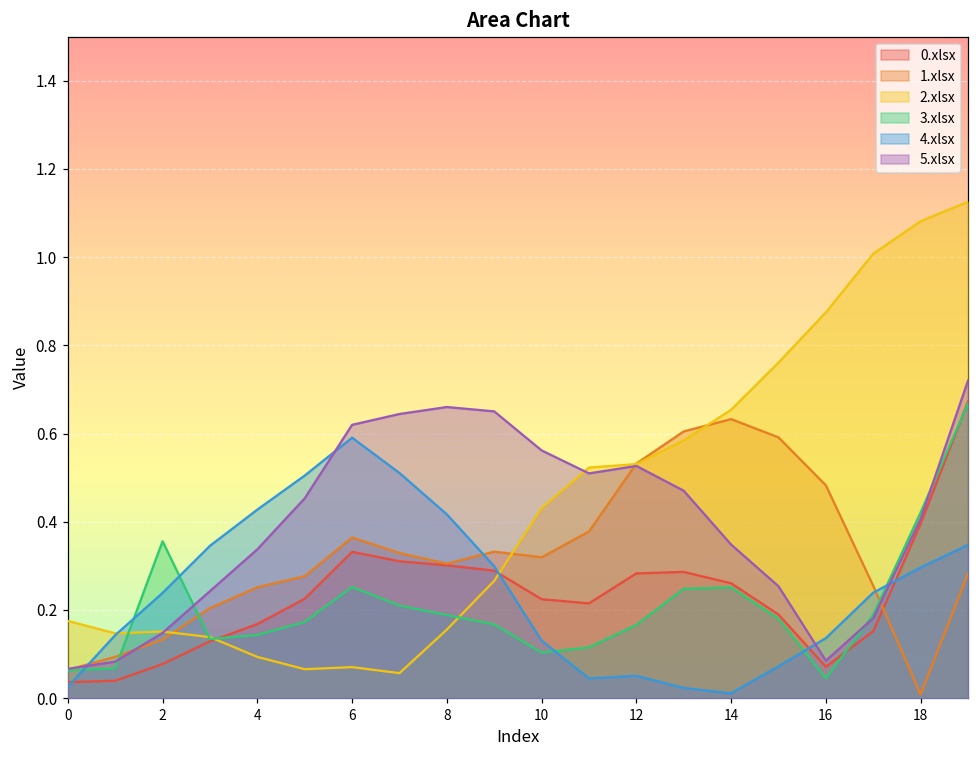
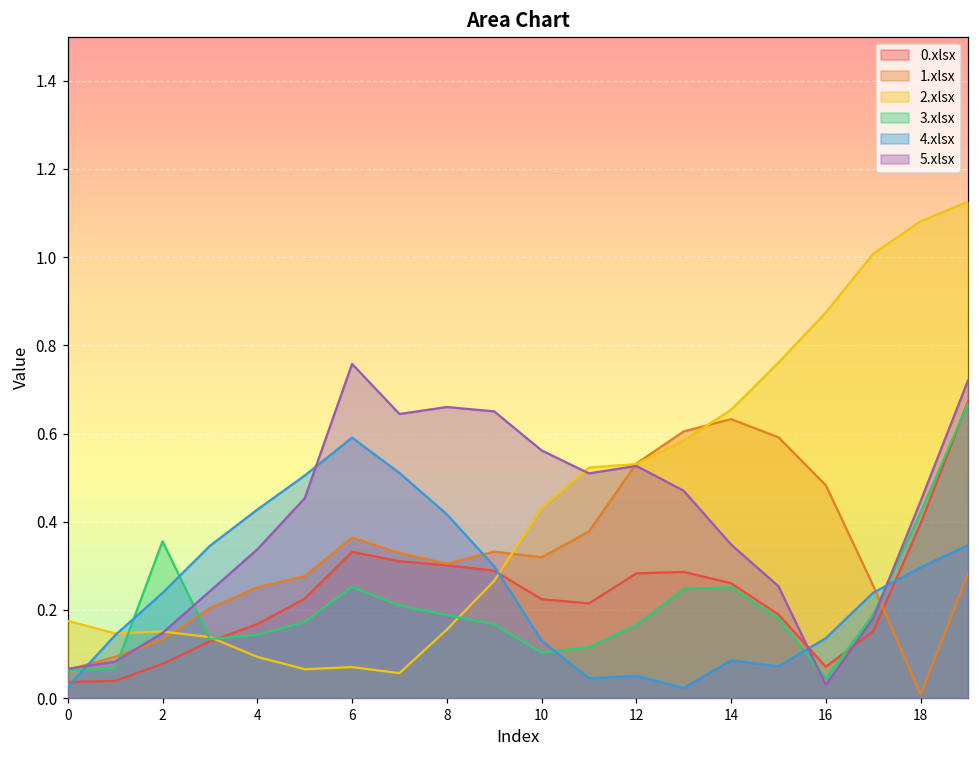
5.xlsx, 6: 0.62 -> 0.76
4.xlsx, 14: 0.01 -> 0.09
5.xlsx, 16: 0.08 -> 0.03
5.xlsx, 18: 0.41 -> 0.45
